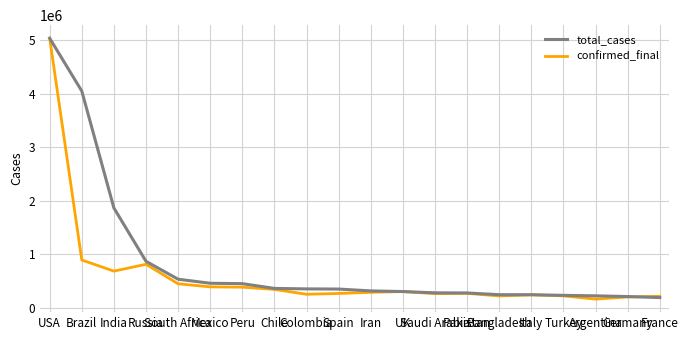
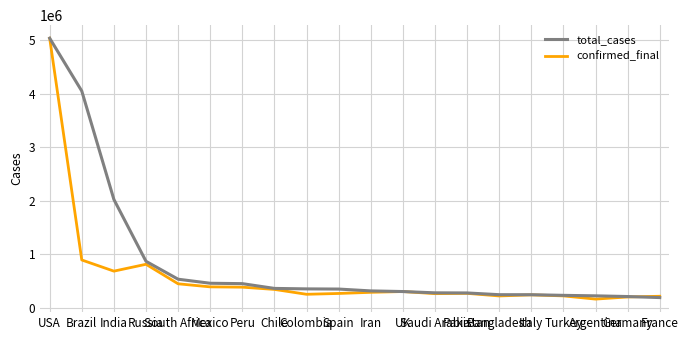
total_cases, India: 1900000 -> 2000000
